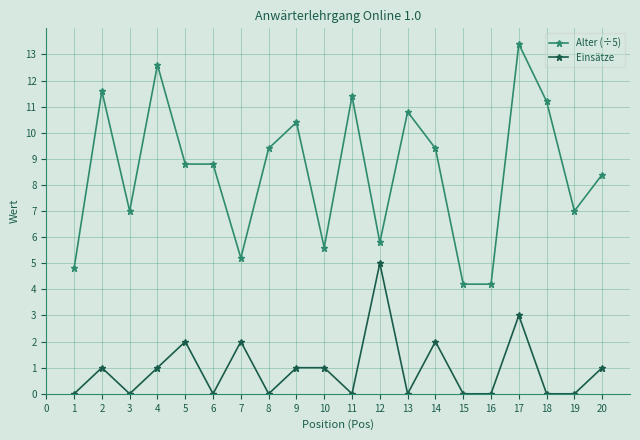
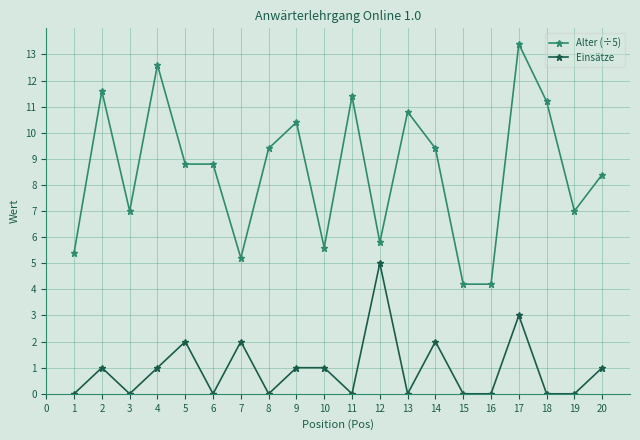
Alter (÷5), 1: 4.8 -> 5.4
